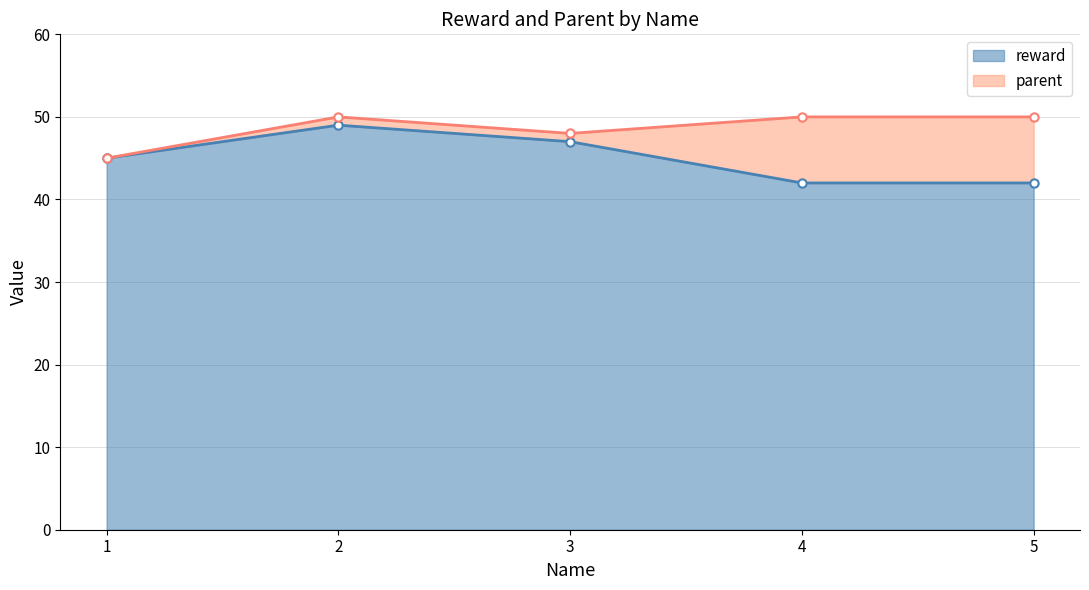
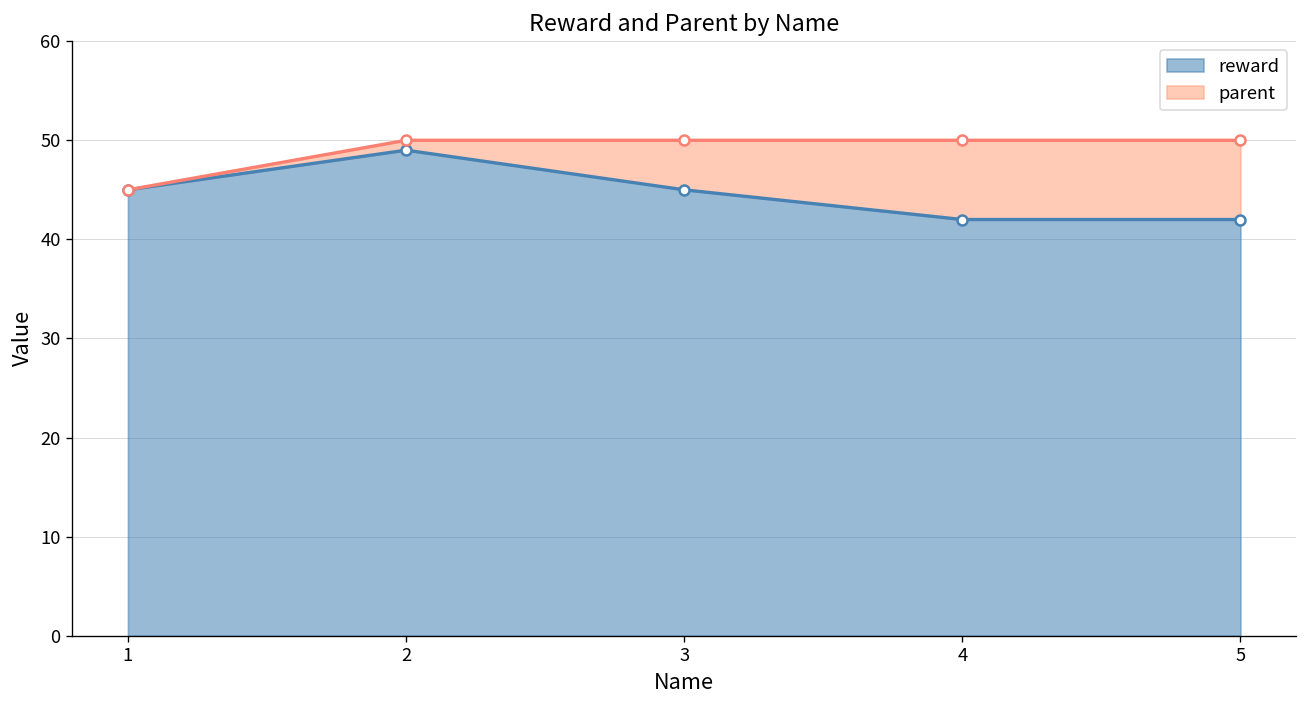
reward, 3: 47 -> 45
parent, 3: 1 -> 5
